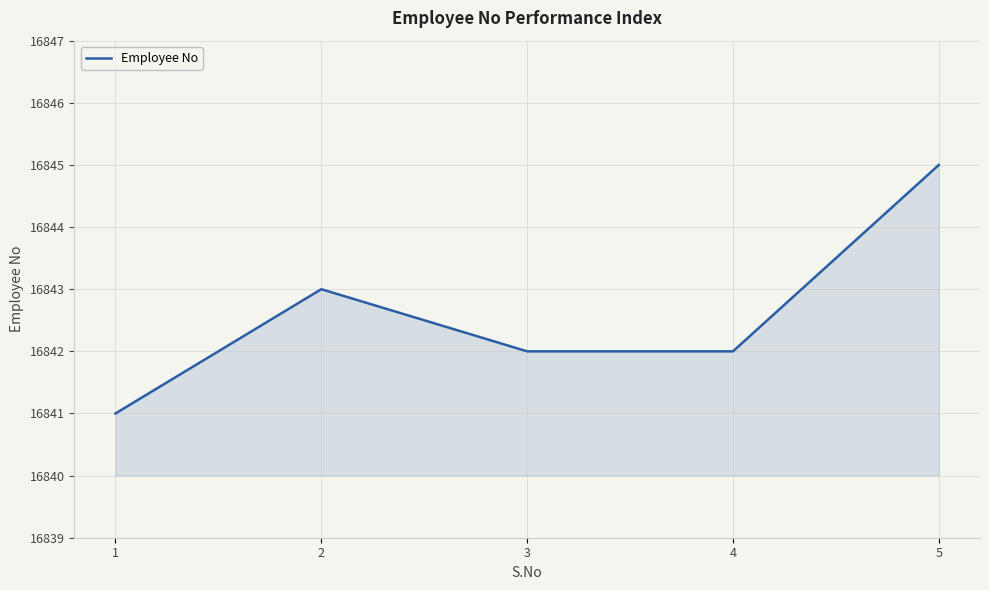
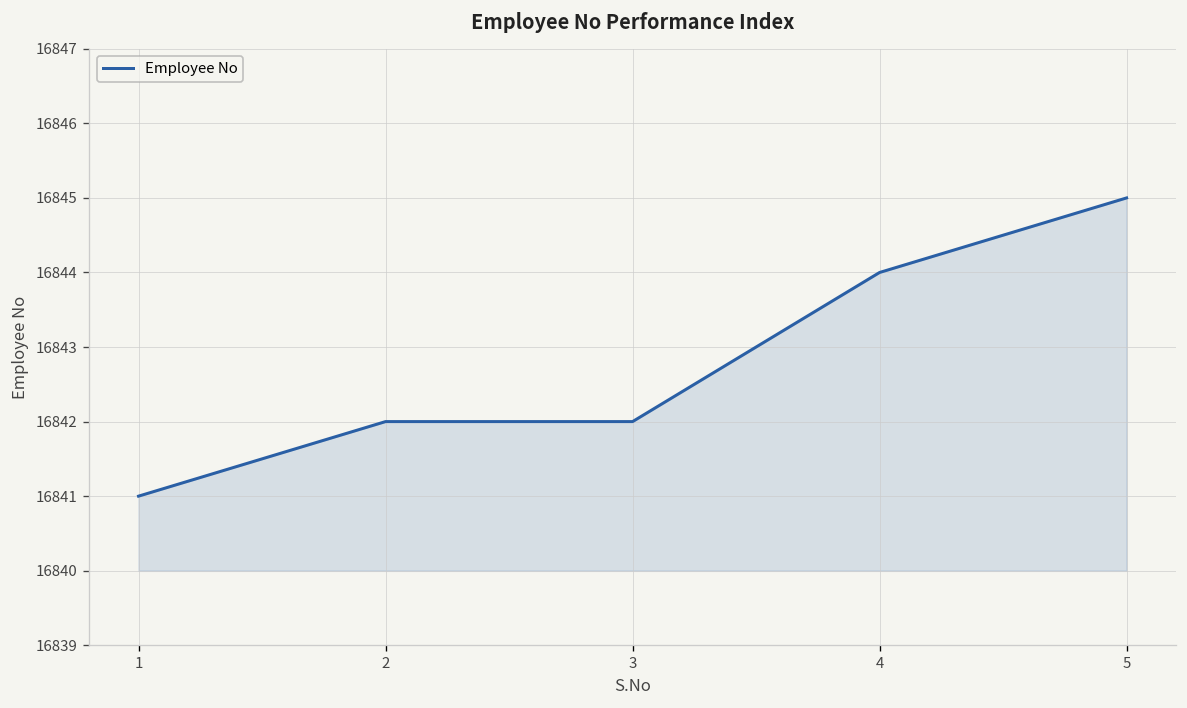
2: 16843 -> 16842
4: 16842 -> 16844
